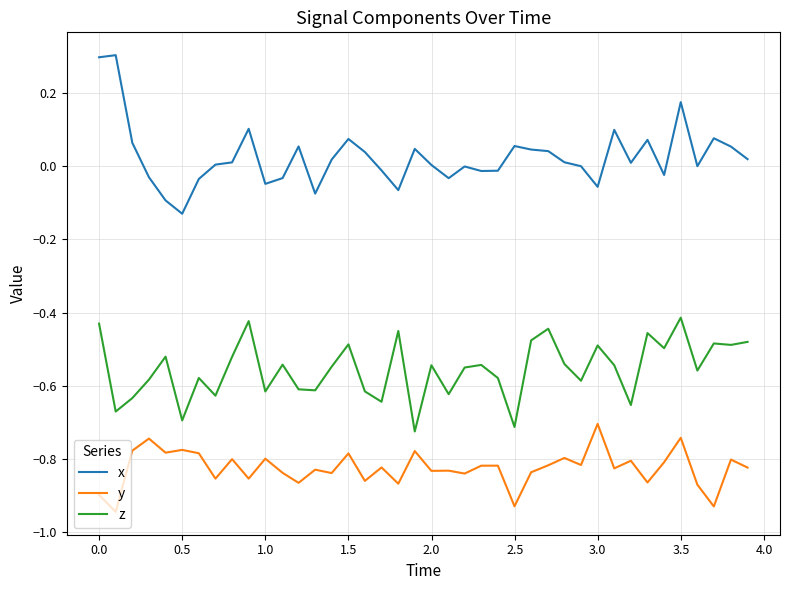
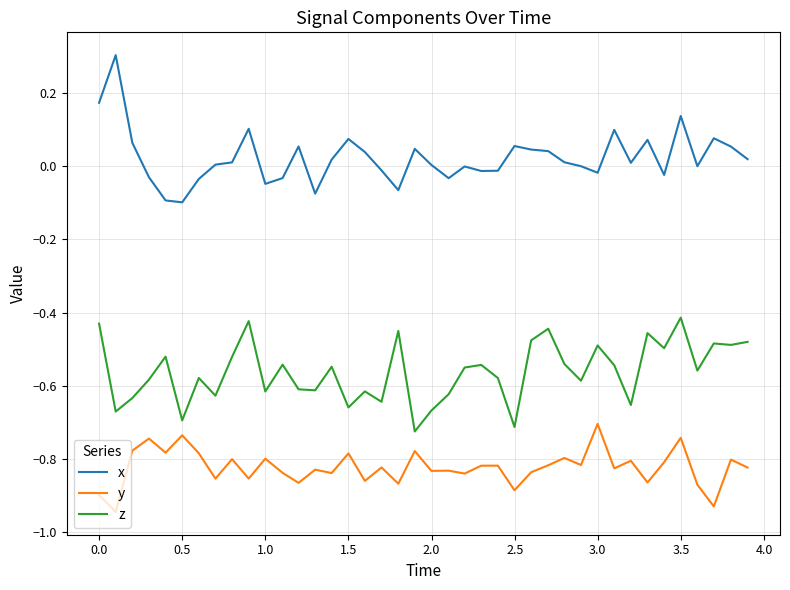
x, 0.0: 0.30 -> 0.17
x, 0.5: -0.13 -> -0.10
y, 0.5: -0.78 -> -0.74
z, 1.5: -0.49 -> -0.66
z, 2.0: -0.54 -> -0.67
y, 2.5: -0.93 -> -0.89
x, 3.0: -0.06 -> -0.02
x, 3.5: 0.17 -> 0.14
